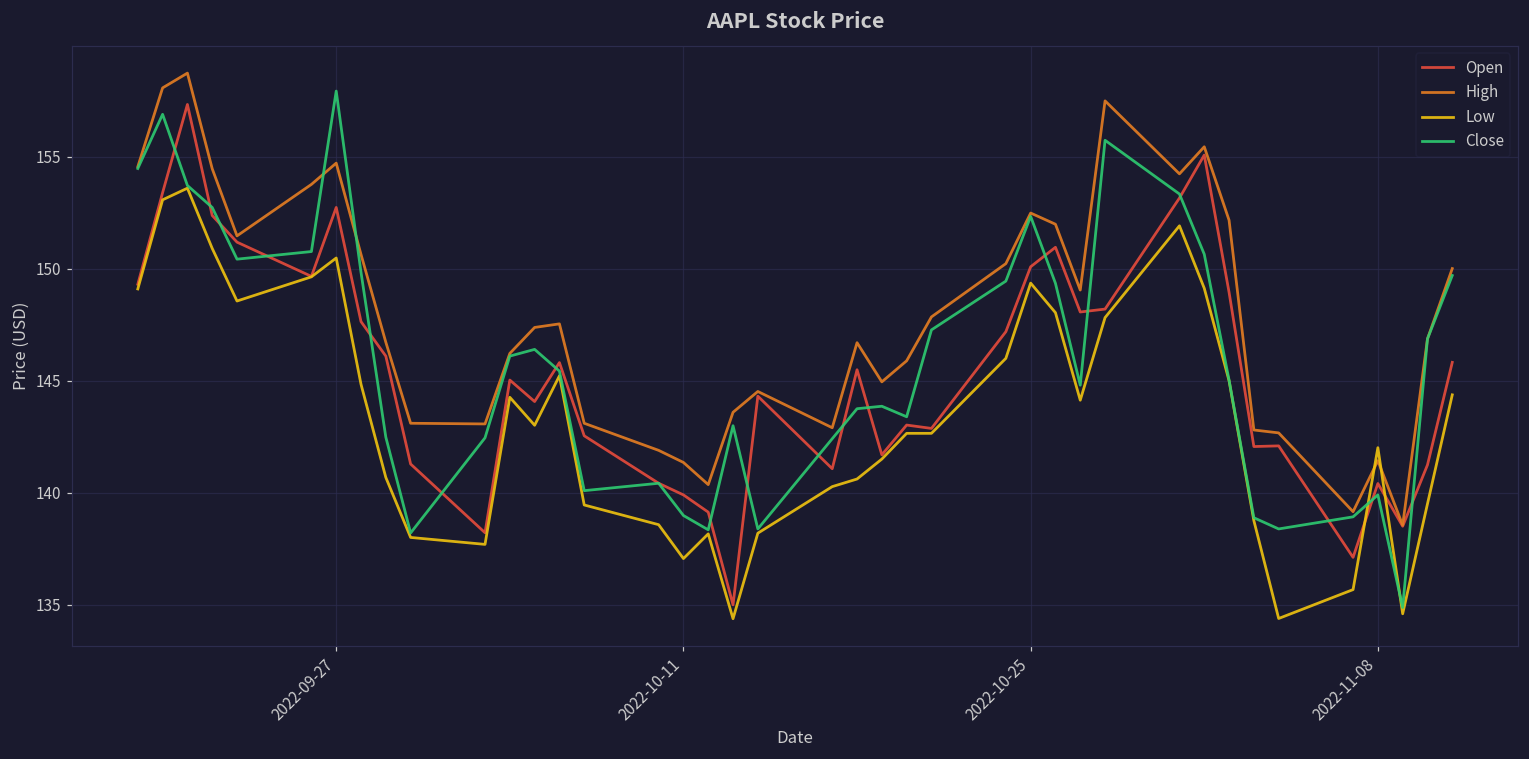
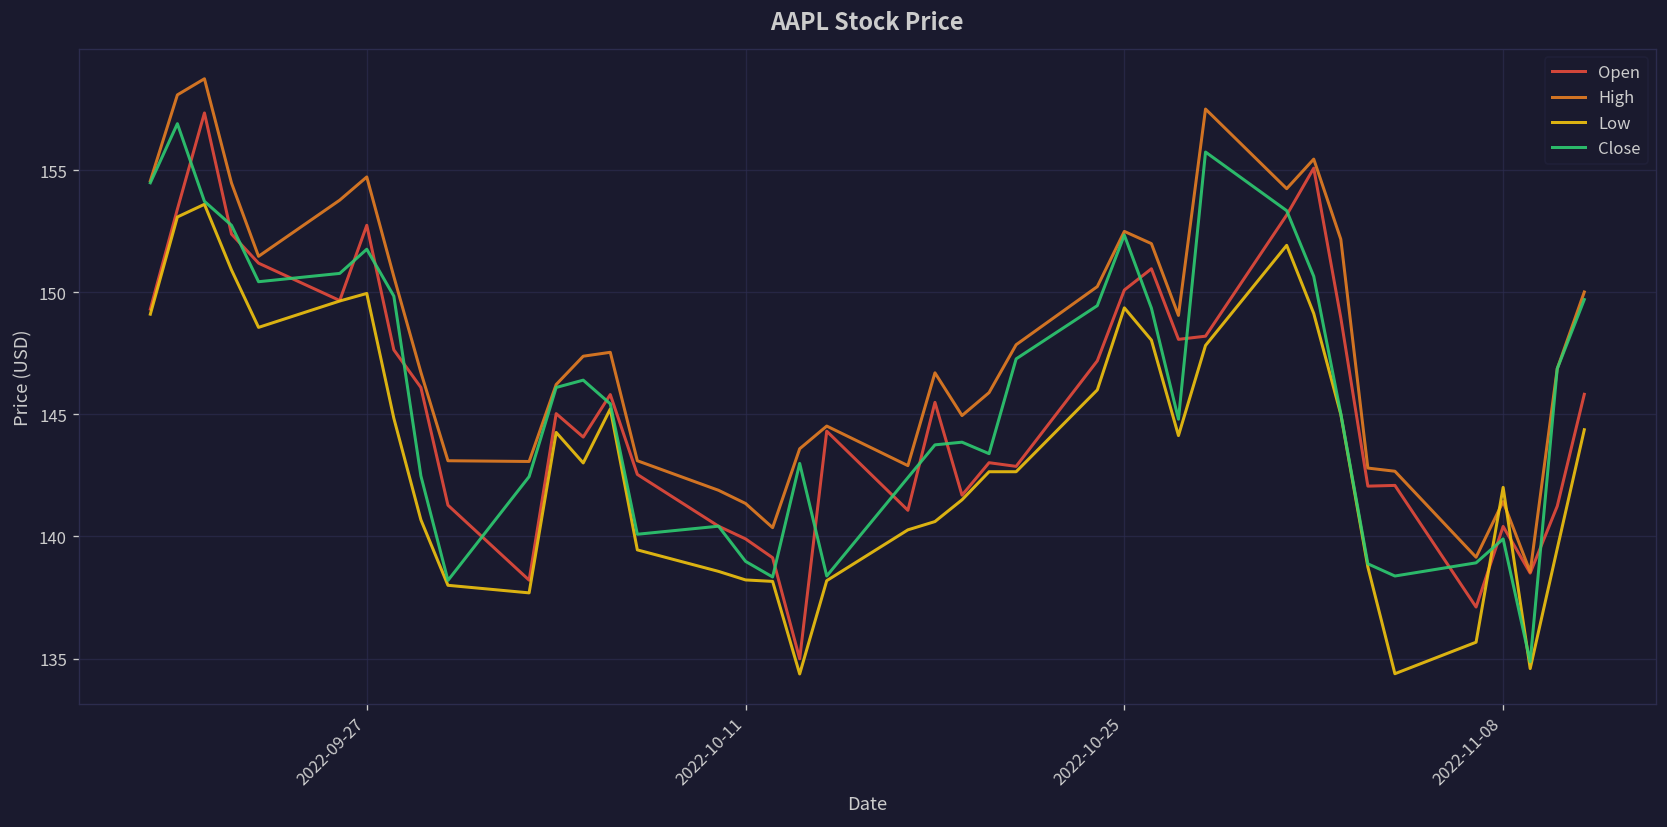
Low, 2022-09-27: 150.5 -> 149.9
Close, 2022-09-27: 157.9 -> 151.8
Low, 2022-10-11: 137.1 -> 138.2
